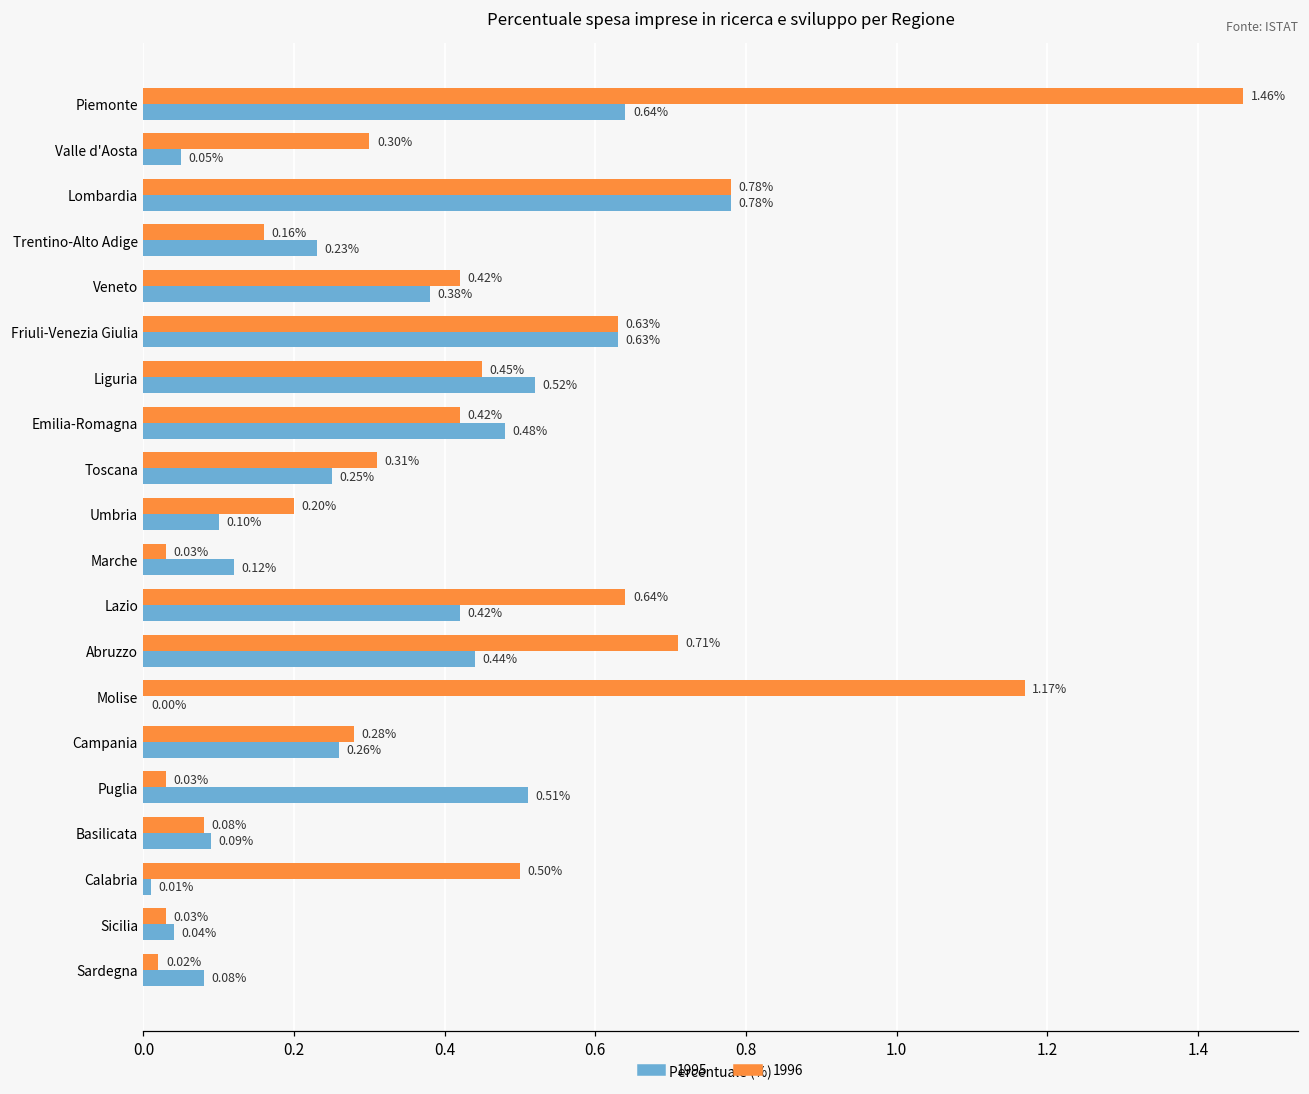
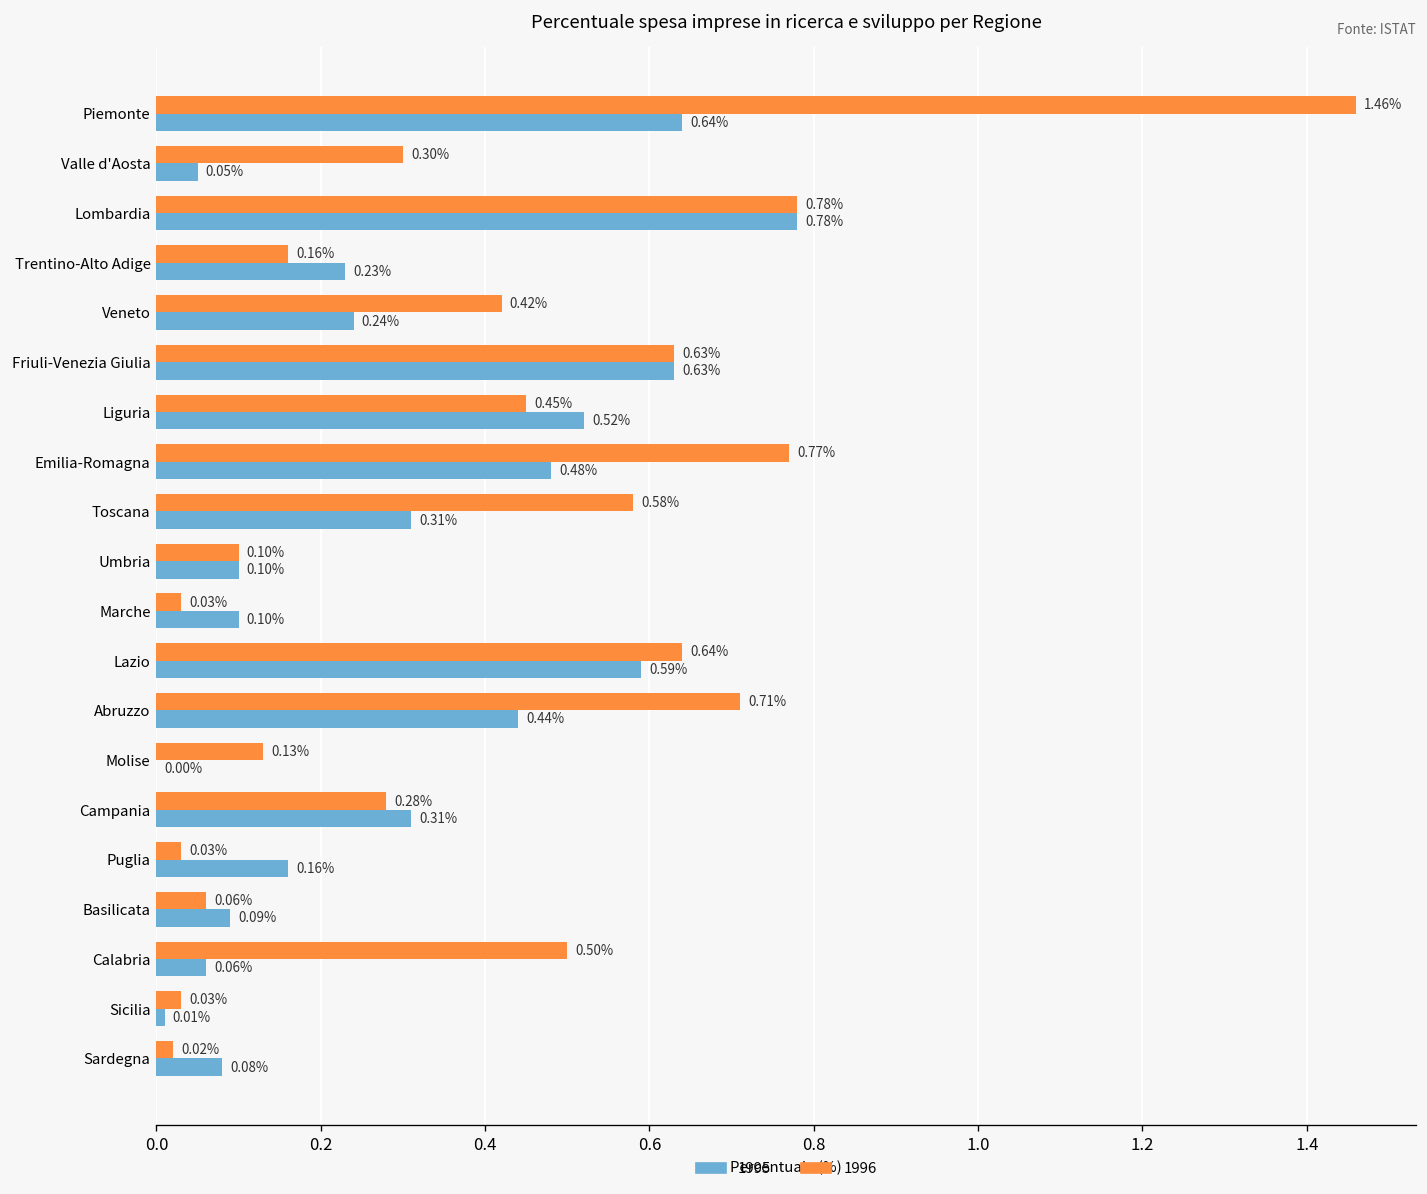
1995, Veneto: 0.38% -> 0.24%
1996, Emilia-Romagna: 0.42% -> 0.77%
1996, Toscana: 0.31% -> 0.58%
1995, Toscana: 0.25% -> 0.31%
1996, Umbria: 0.20% -> 0.10%
1995, Marche: 0.12% -> 0.10%
1995, Lazio: 0.42% -> 0.59%
1996, Molise: 1.17% -> 0.13%
1995, Campania: 0.26% -> 0.31%
1995, Puglia: 0.51% -> 0.16%
1996, Basilicata: 0.08% -> 0.06%
1995, Calabria: 0.01% -> 0.06%
1995, Sicilia: 0.04% -> 0.01%
